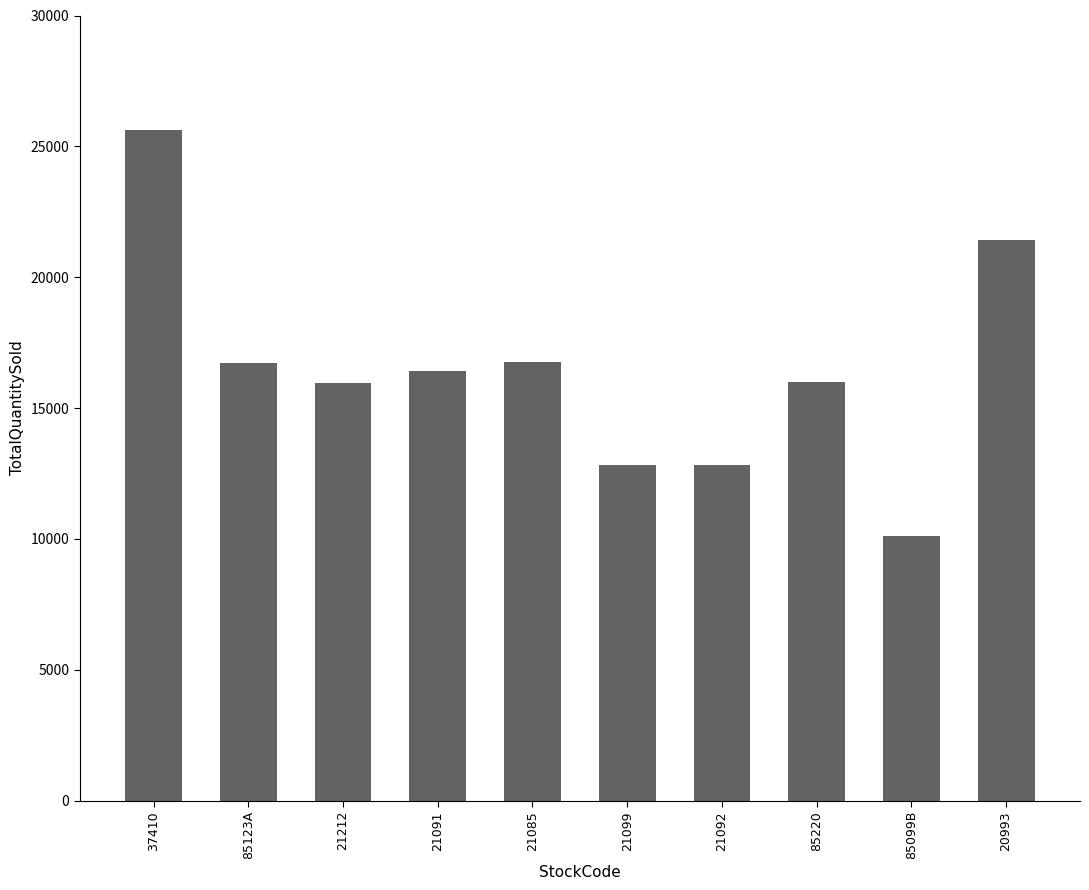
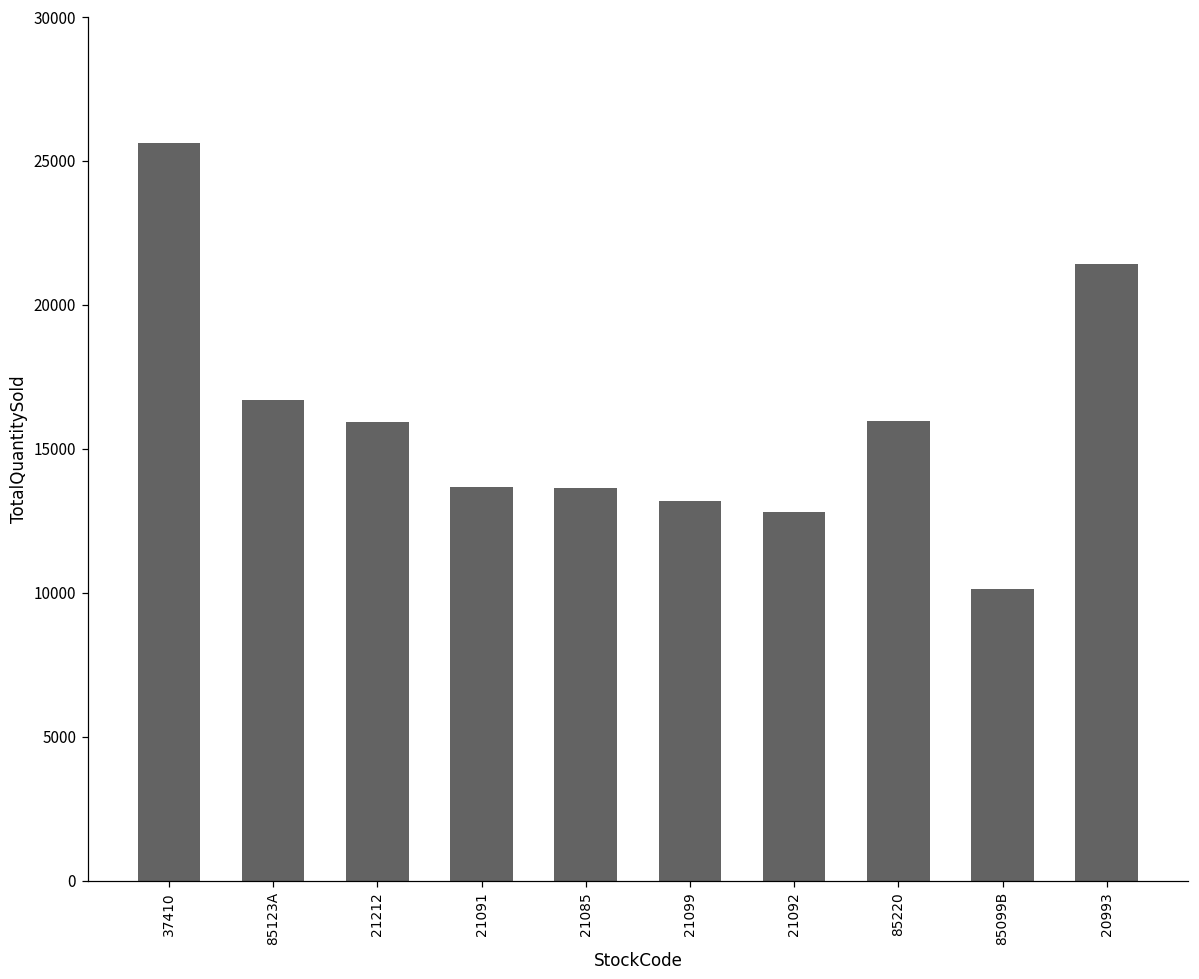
21091: 16400 -> 13700
21085: 16800 -> 13600
21099: 12800 -> 13200
